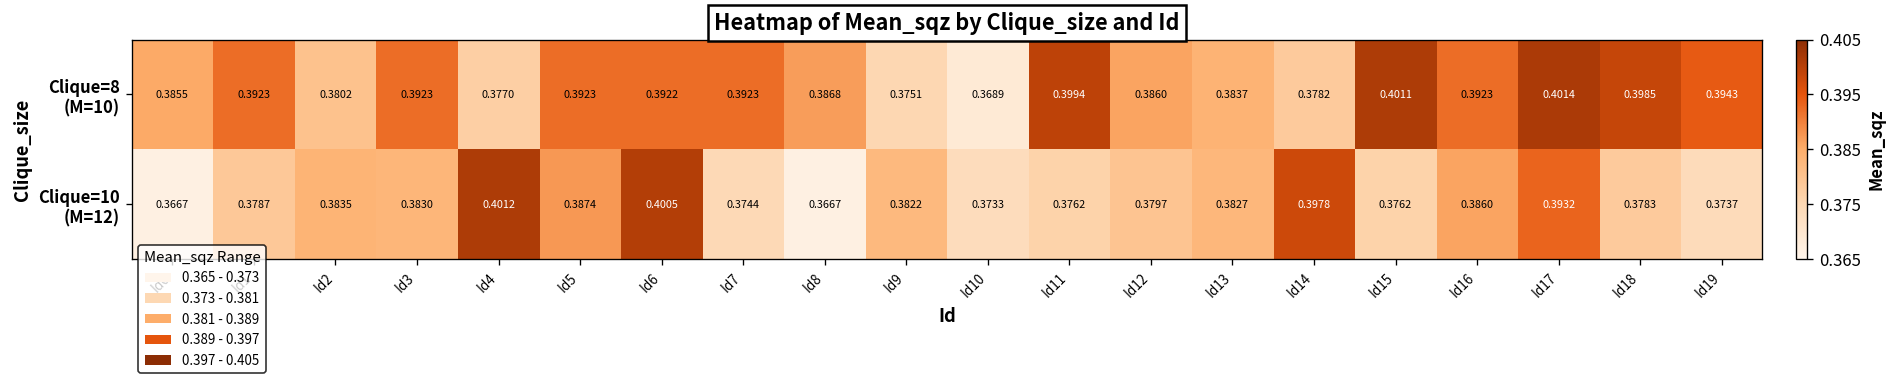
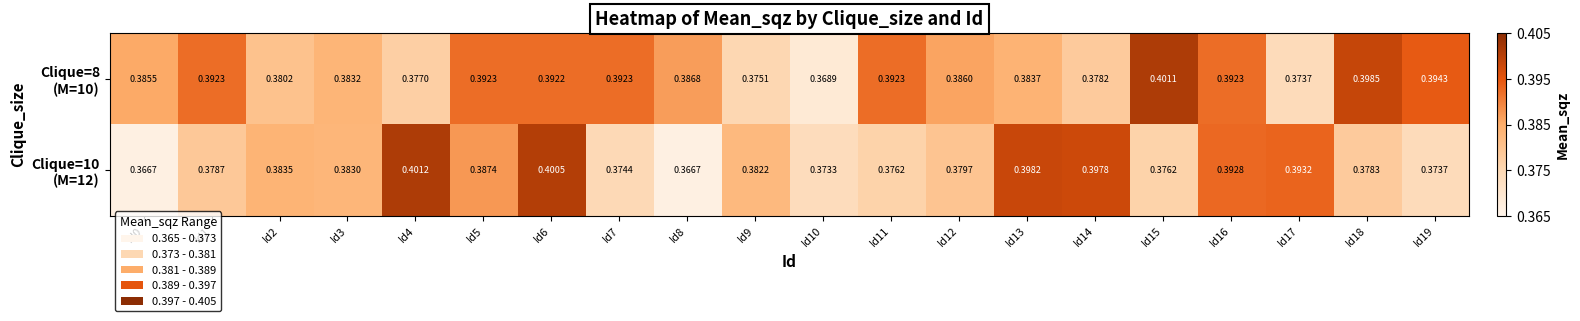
Clique=8 (M=10), Id3: 0.3923 -> 0.3832
Clique=8 (M=10), Id11: 0.3994 -> 0.3923
Clique=8 (M=10), Id17: 0.4014 -> 0.3737
Clique=10 (M=12), Id13: 0.3827 -> 0.3982
Clique=10 (M=12), Id16: 0.3860 -> 0.3928
